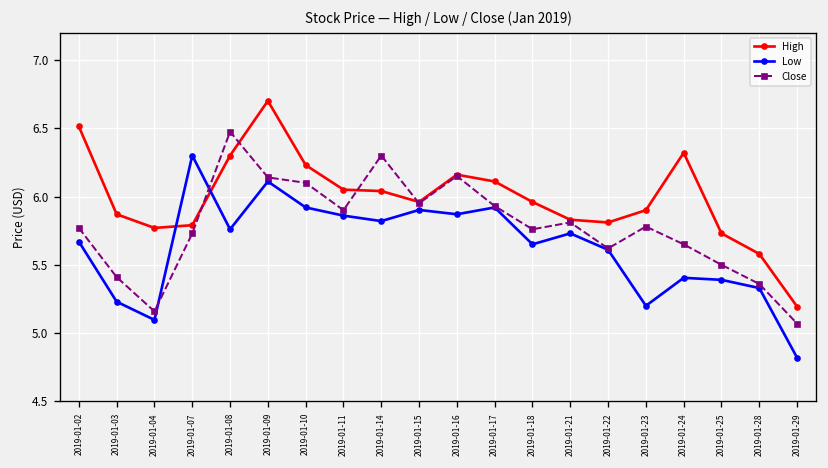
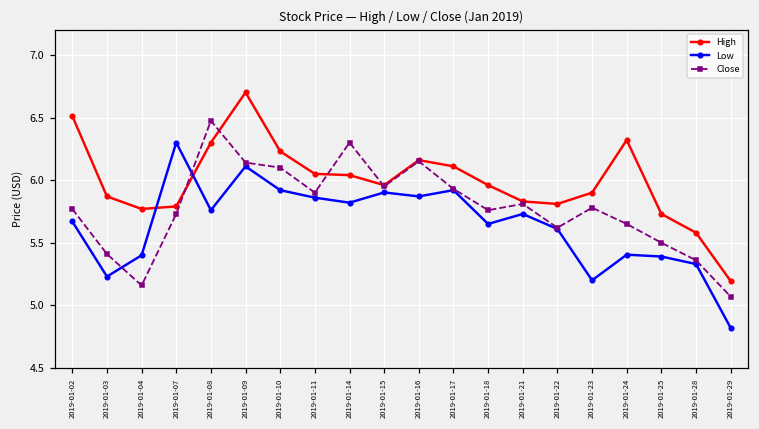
Low, 2019-01-04: 5.10 -> 5.40
